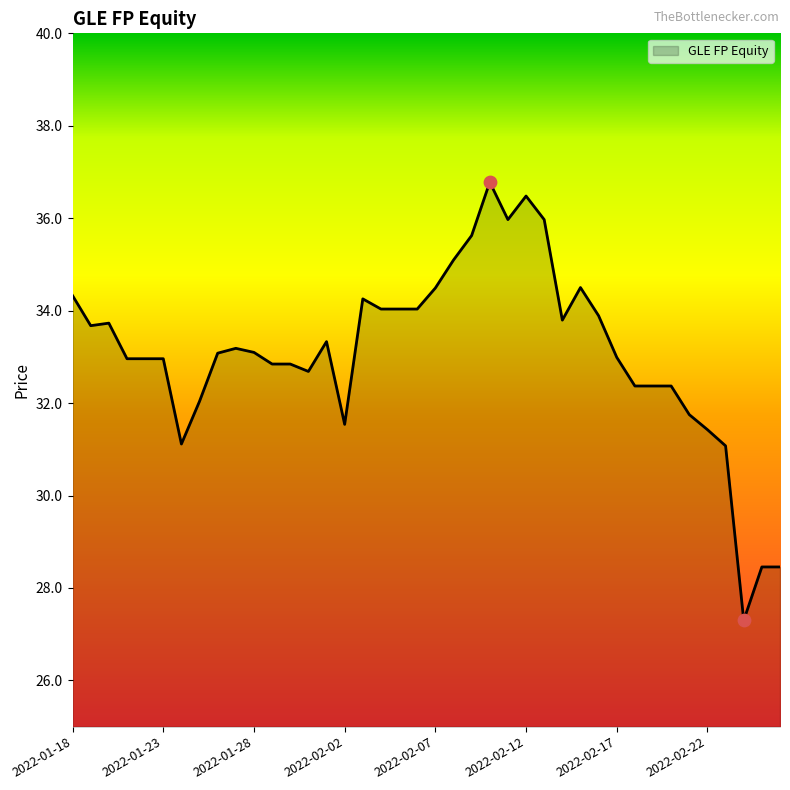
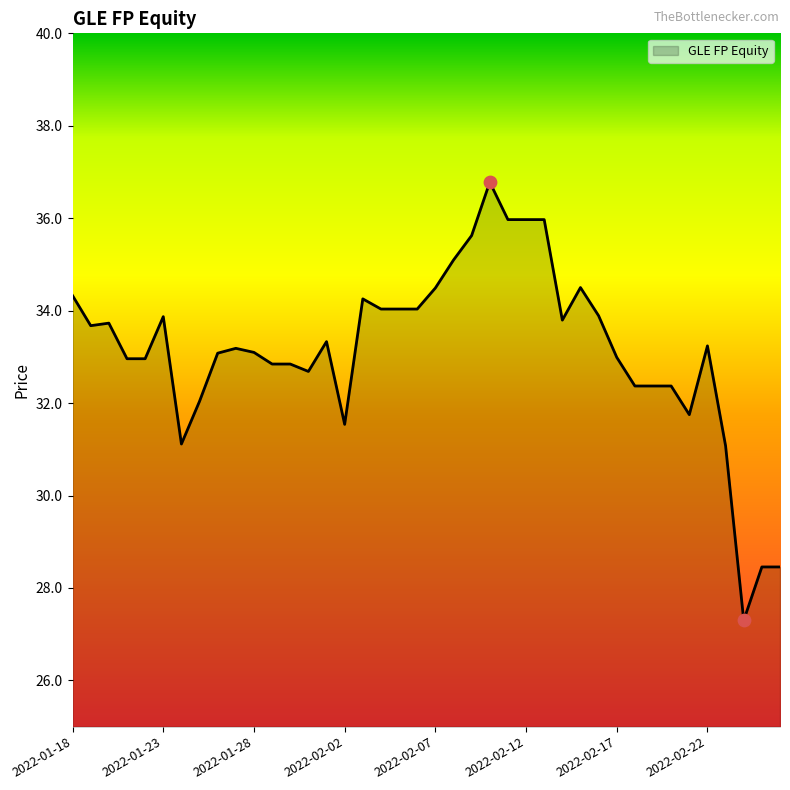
GLE FP Equity, 2022-01-23: 33.0 -> 33.9
GLE FP Equity, 2022-02-12: 36.5 -> 36.0
GLE FP Equity, 2022-02-22: 31.4 -> 33.2
